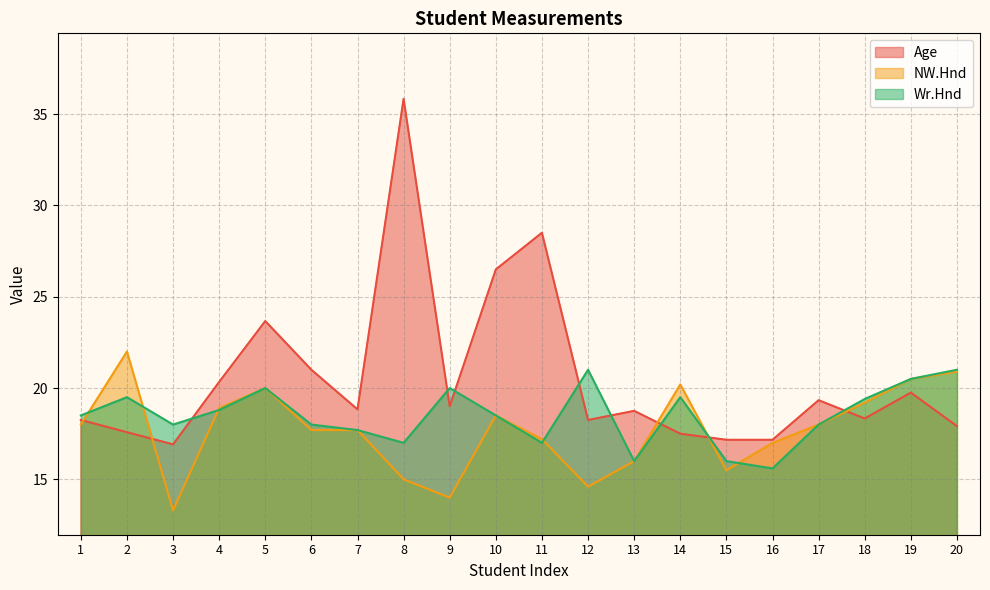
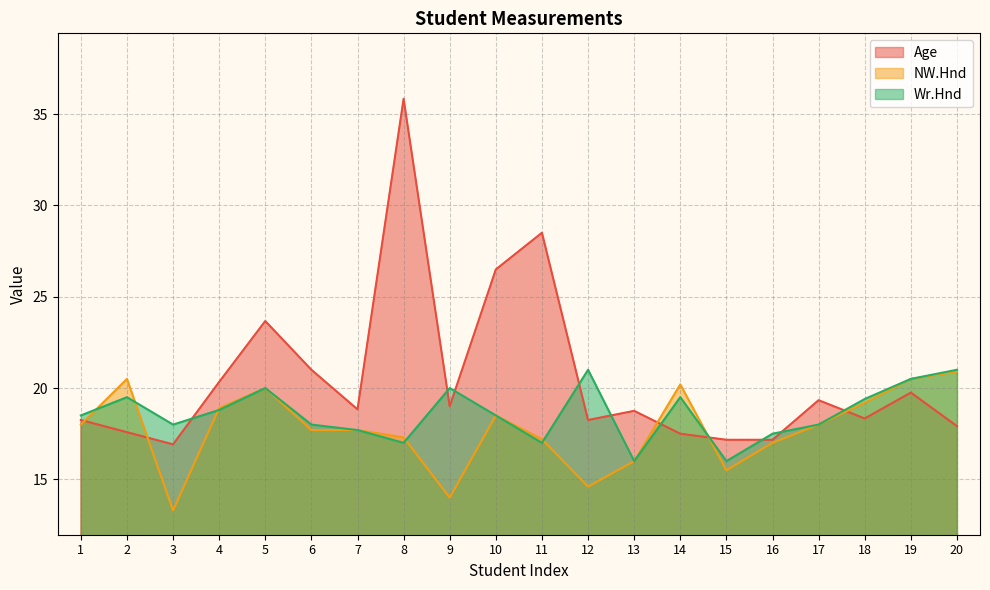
NW.Hnd, 2: 22.0 -> 20.5
NW.Hnd, 8: 15.0 -> 17.3
Wr.Hnd, 16: 15.6 -> 17.5
